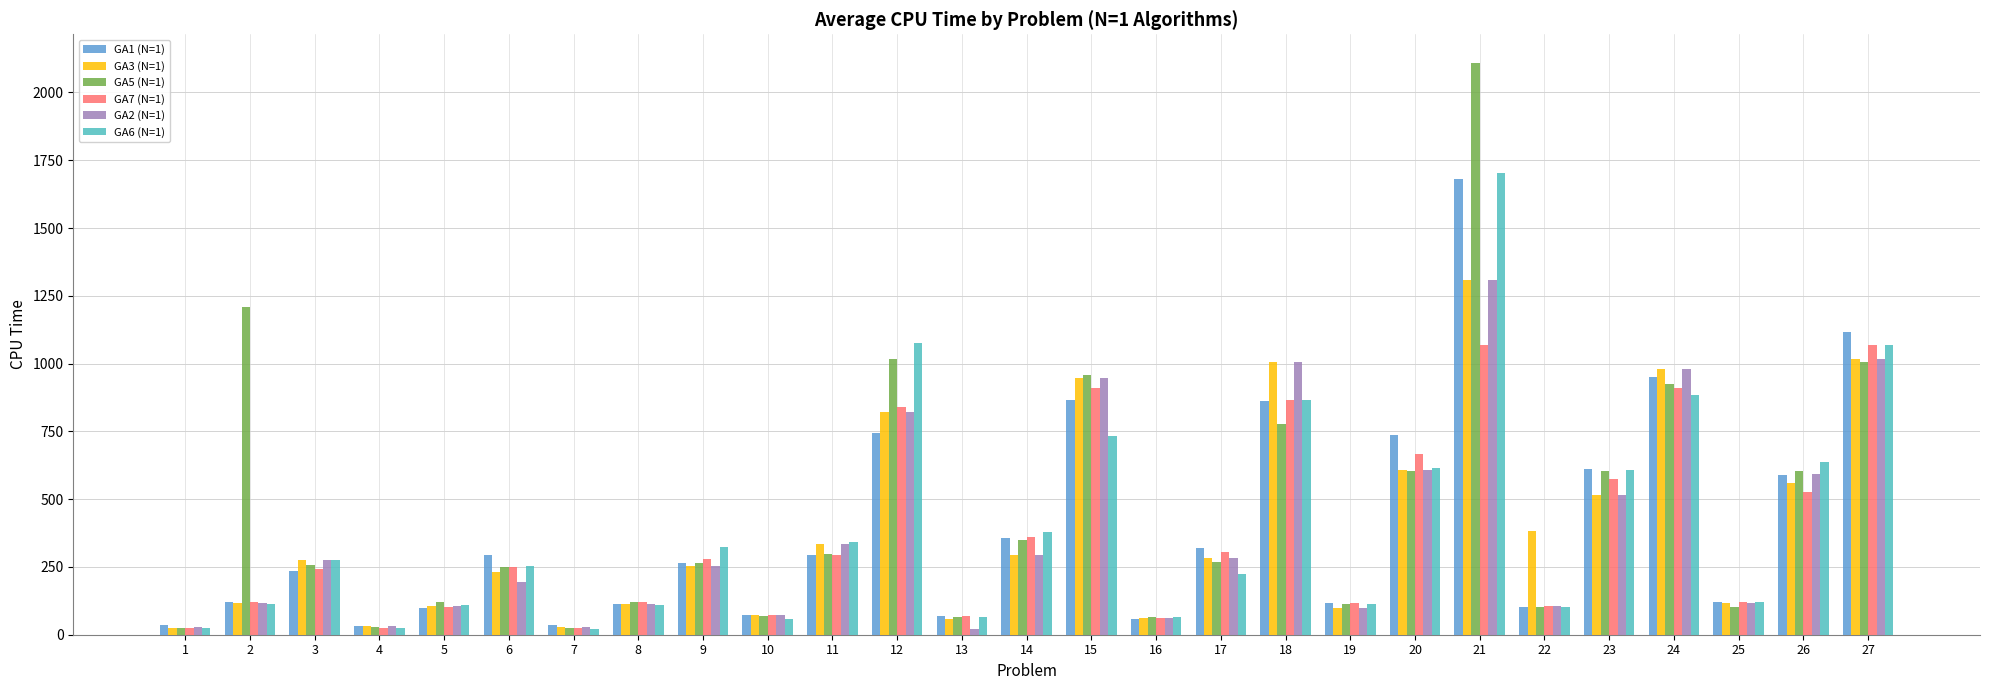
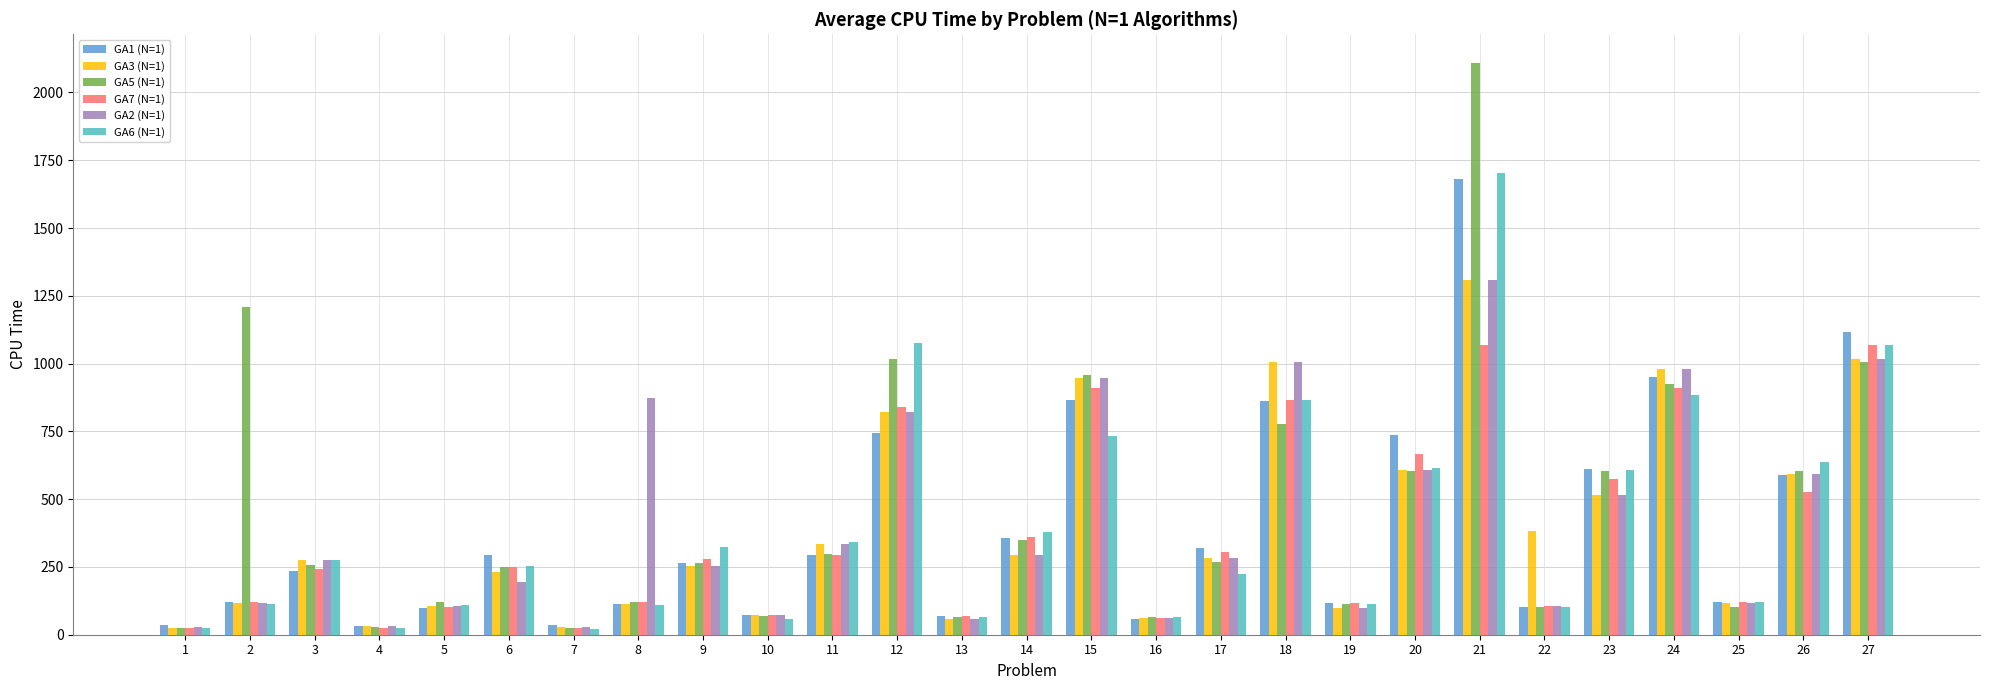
GA2 (N=1), 8: 110 -> 870
GA2 (N=1), 13: 20 -> 60
GA3 (N=1), 26: 560 -> 590
